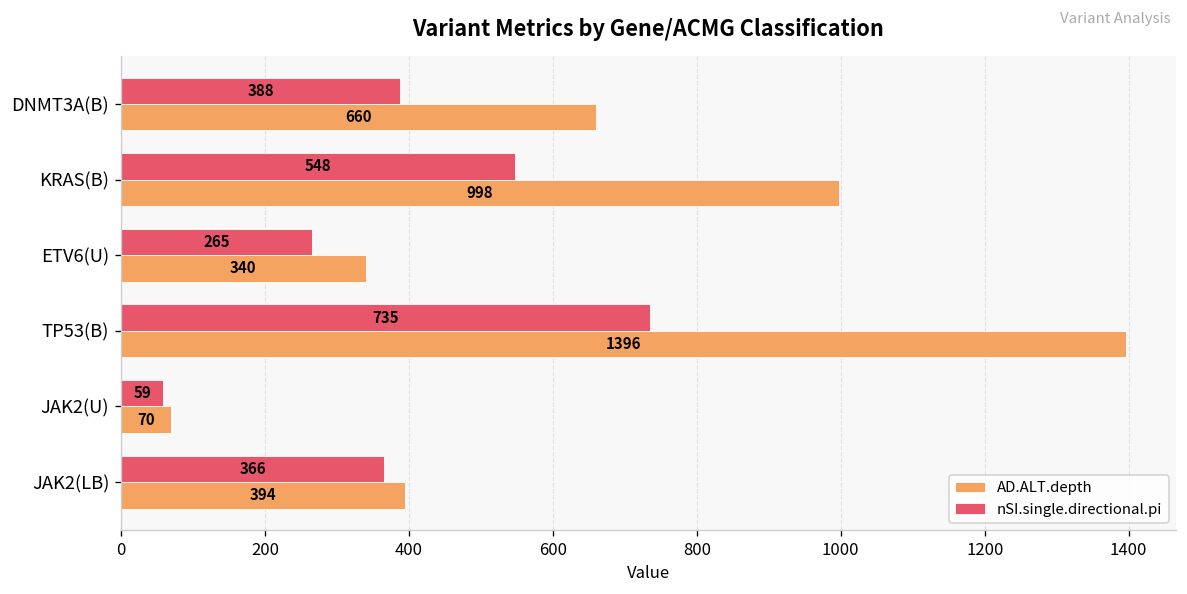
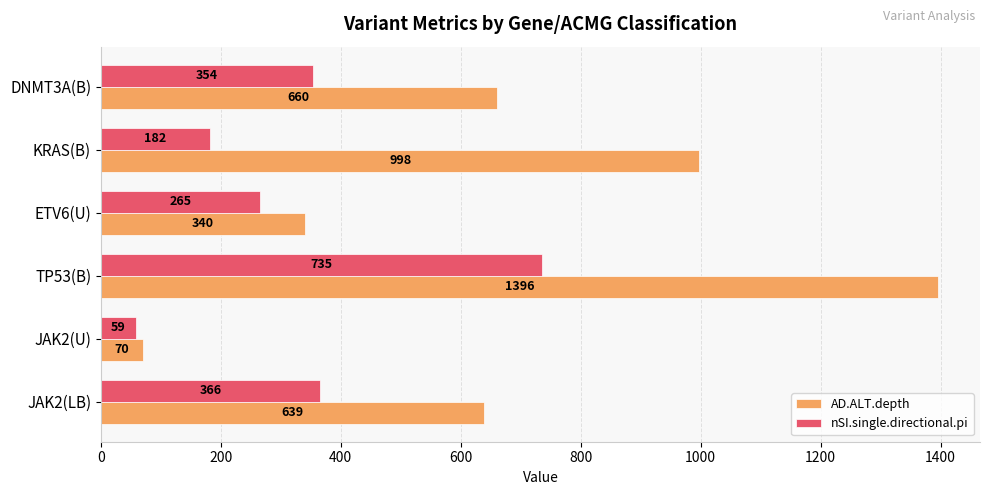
nSI.single.directional.pi, DNMT3A(B): 388 -> 354
nSI.single.directional.pi, KRAS(B): 548 -> 182
AD.ALT.depth, JAK2(LB): 394 -> 639
